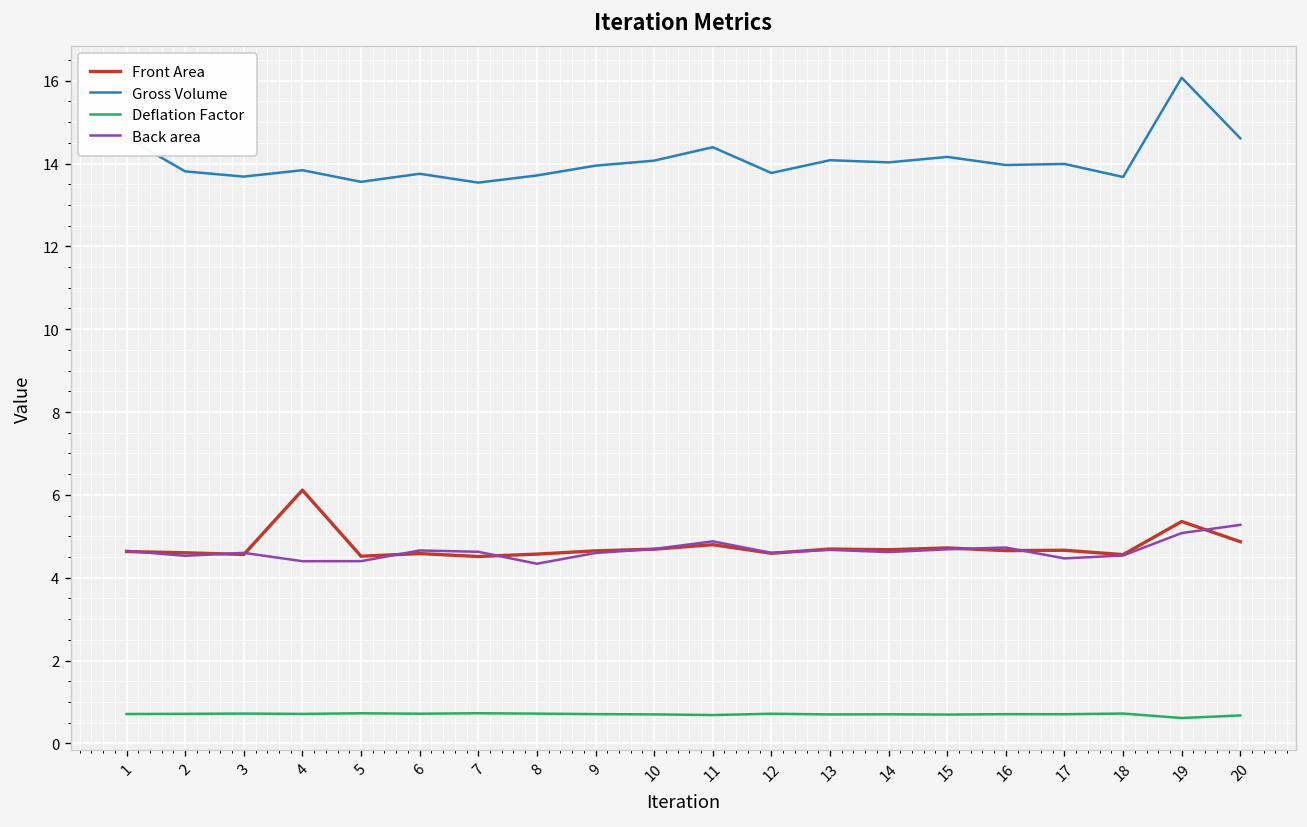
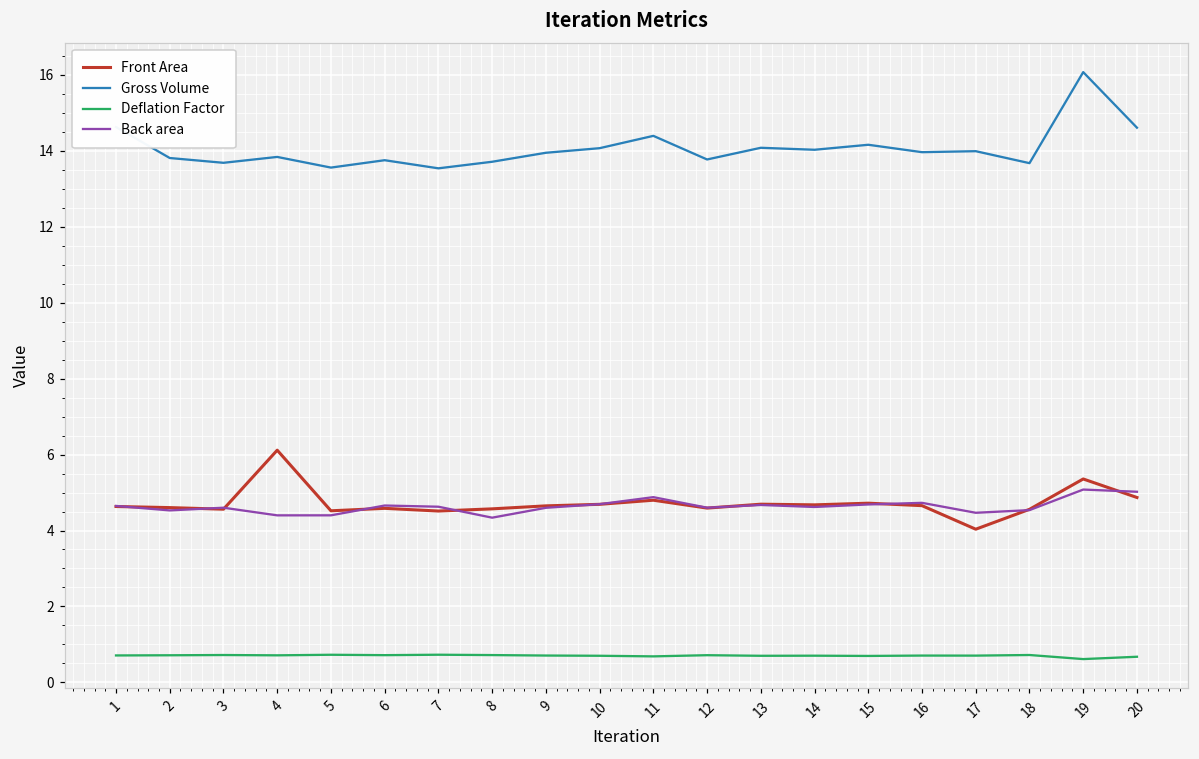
Front Area, 17: 4.7 -> 4.0
Back area, 20: 5.3 -> 5.0
